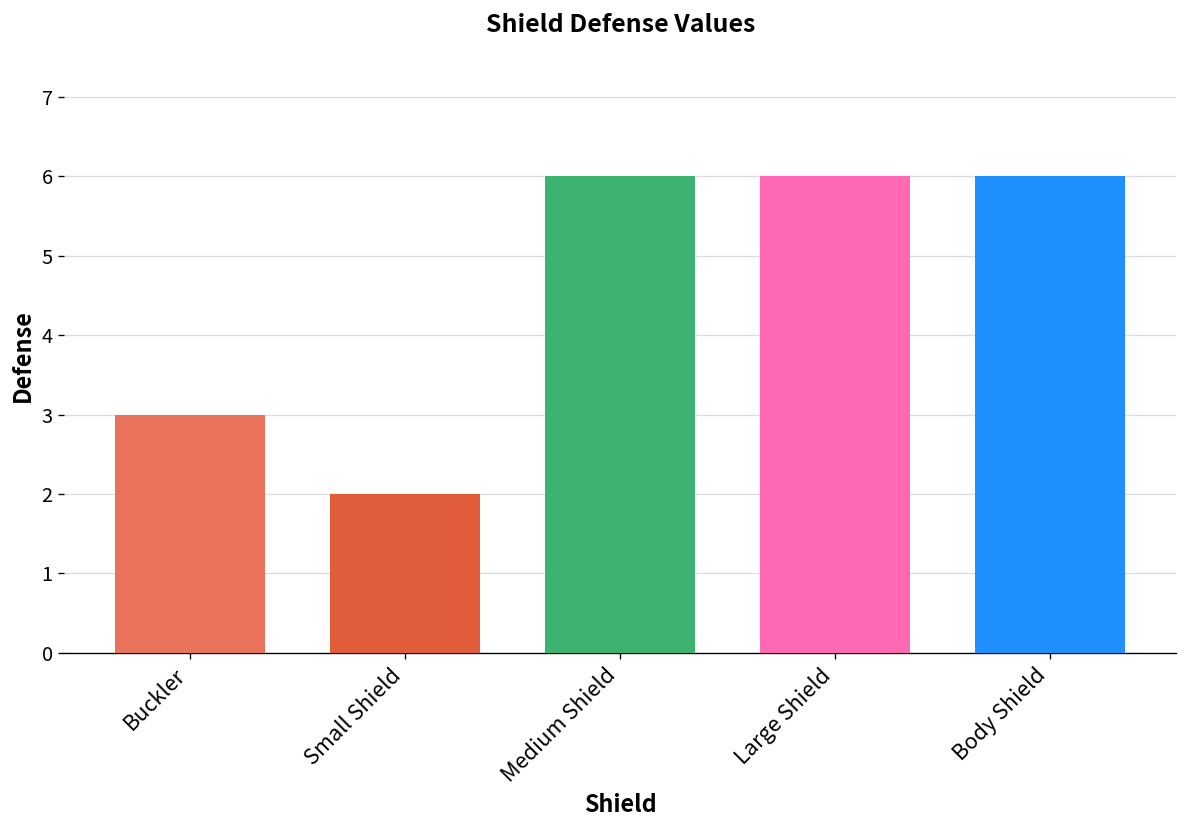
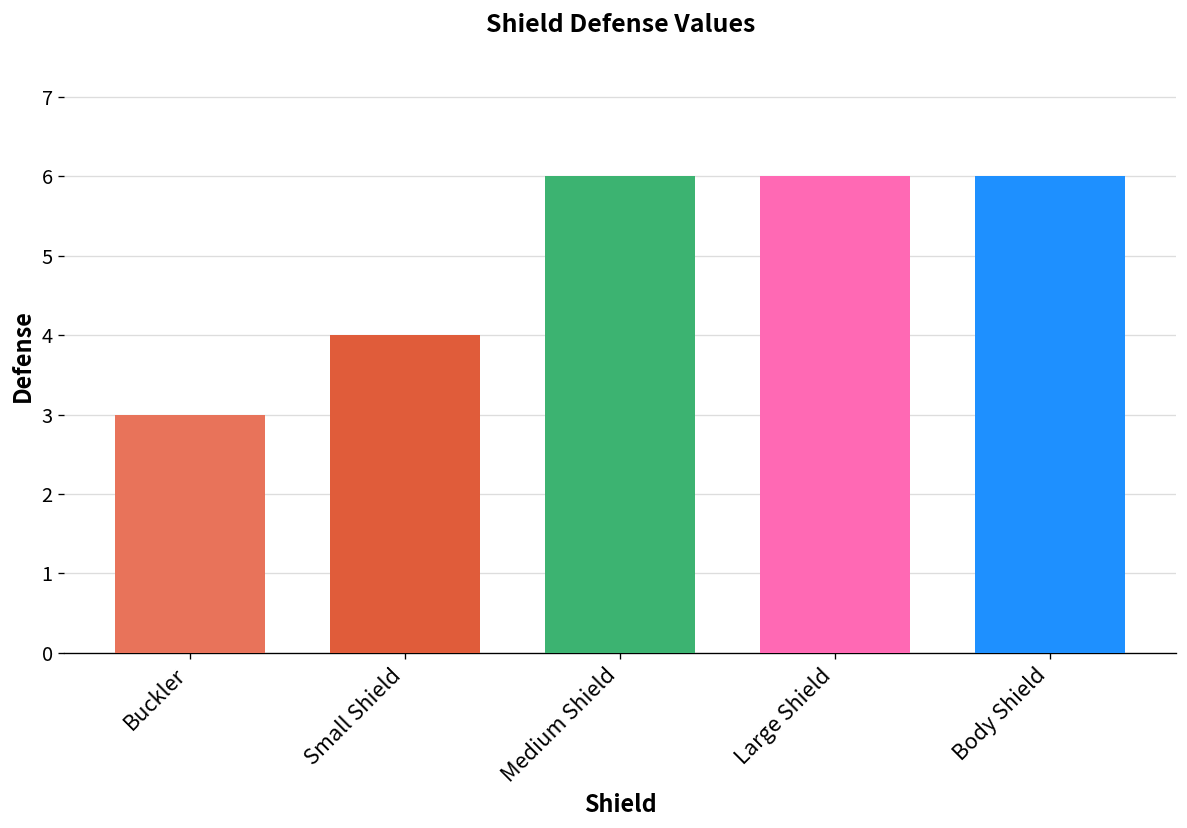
Small Shield: 2 -> 4
